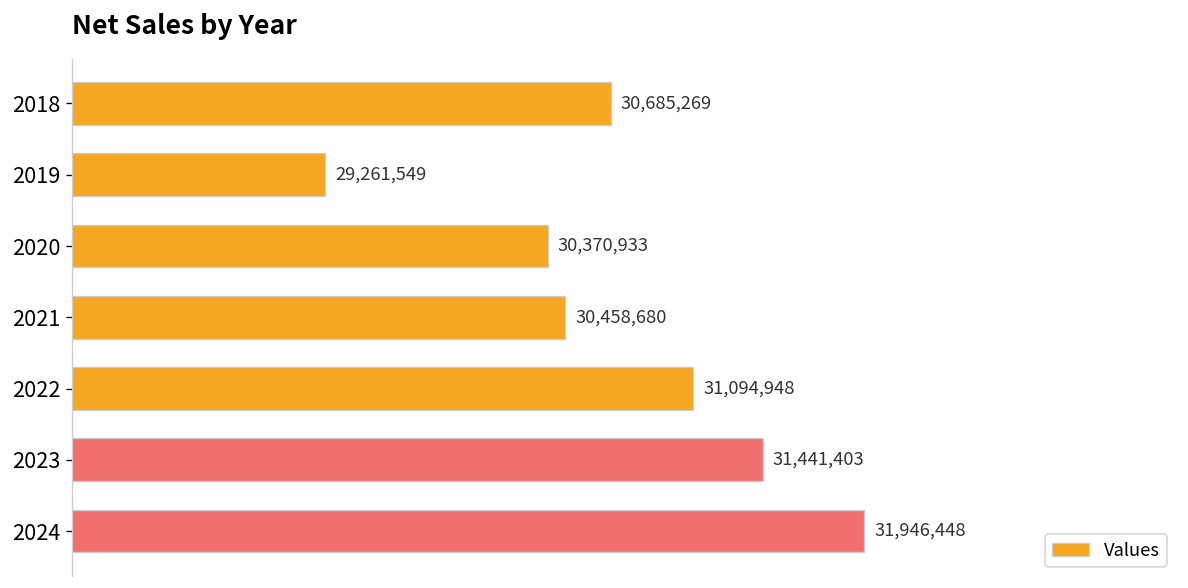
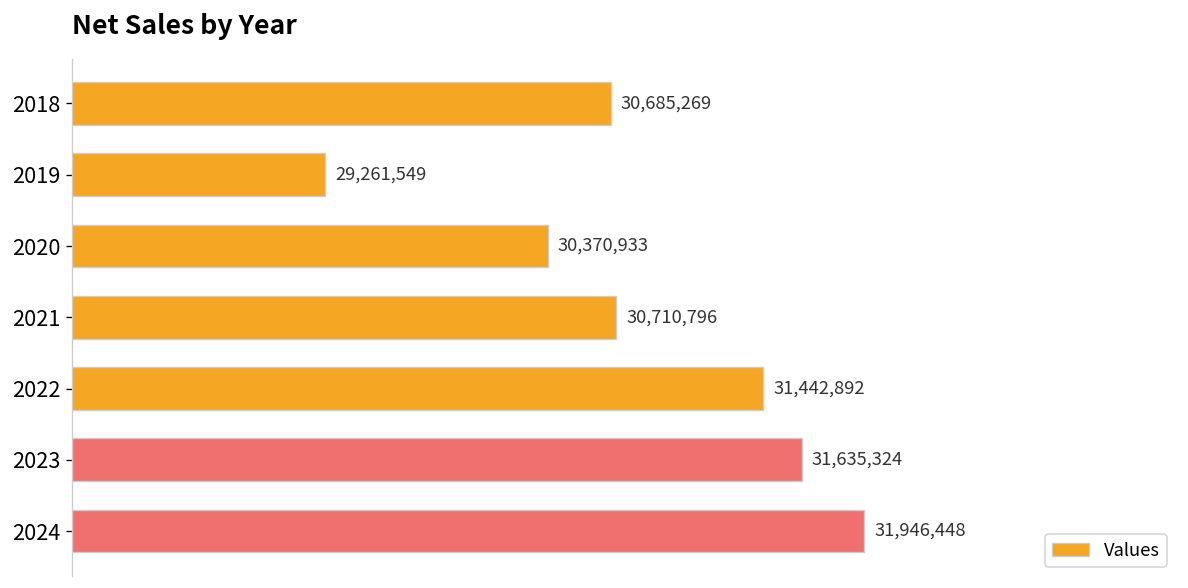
2021: 30,458,680 -> 30,710,796
2022: 31,094,948 -> 31,442,892
2023: 31,441,403 -> 31,635,324
